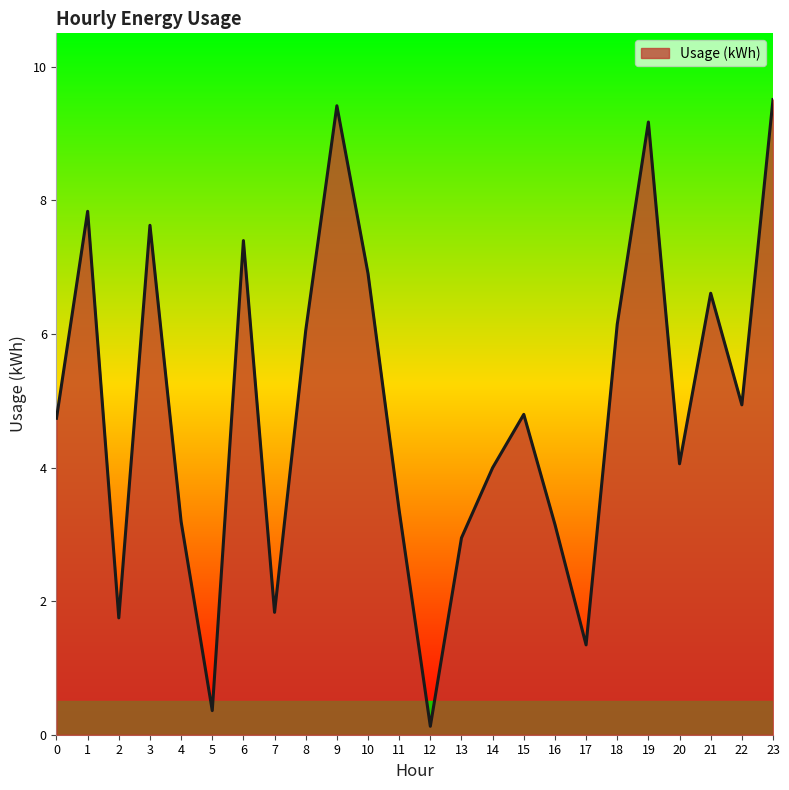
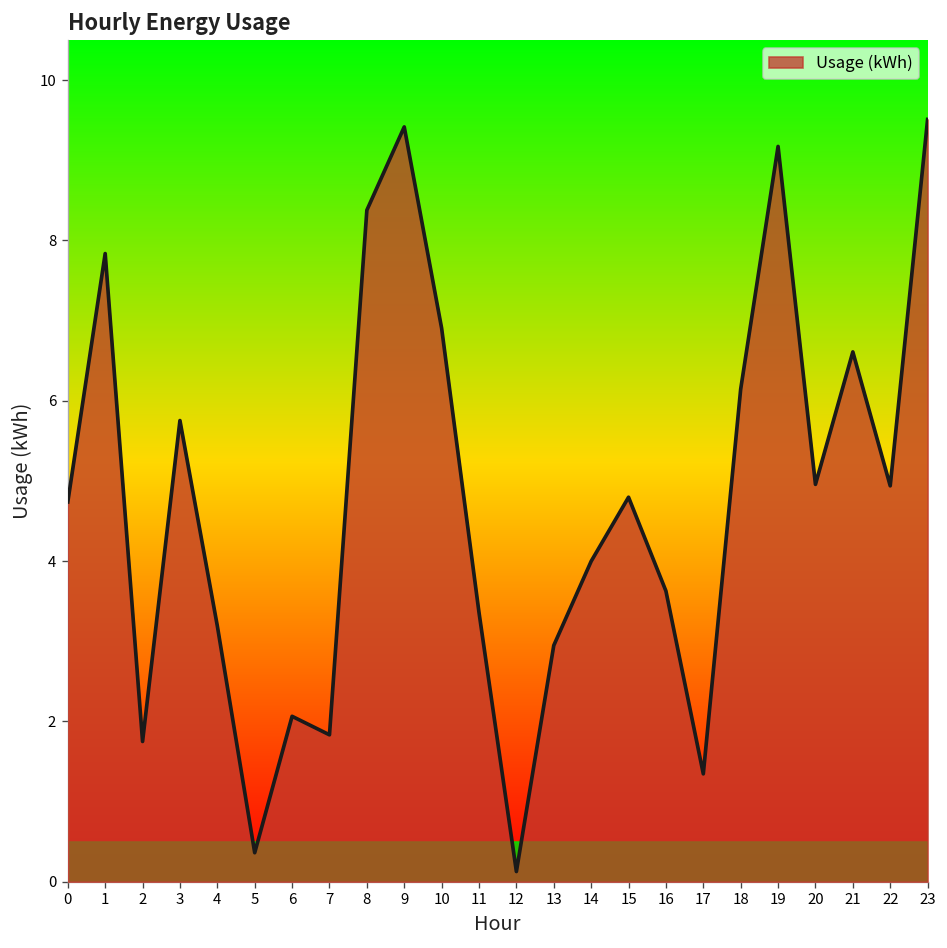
3: 7.6 -> 5.8
6: 7.4 -> 2.1
8: 6.1 -> 8.4
16: 3.1 -> 3.6
20: 4.1 -> 5.0
